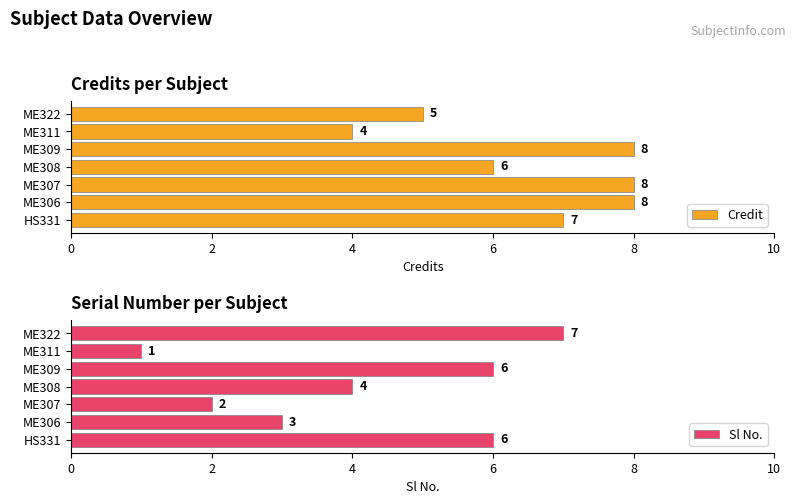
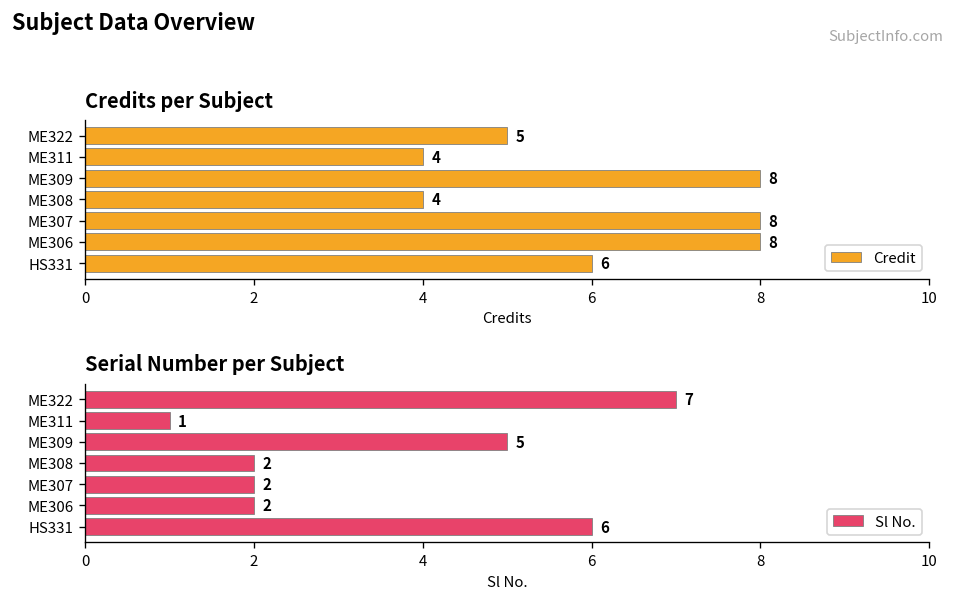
Credits per Subject, ME308: 6 -> 4
Credits per Subject, HS331: 7 -> 6
Serial Number per Subject, ME309: 6 -> 5
Serial Number per Subject, ME308: 4 -> 2
Serial Number per Subject, ME306: 3 -> 2
